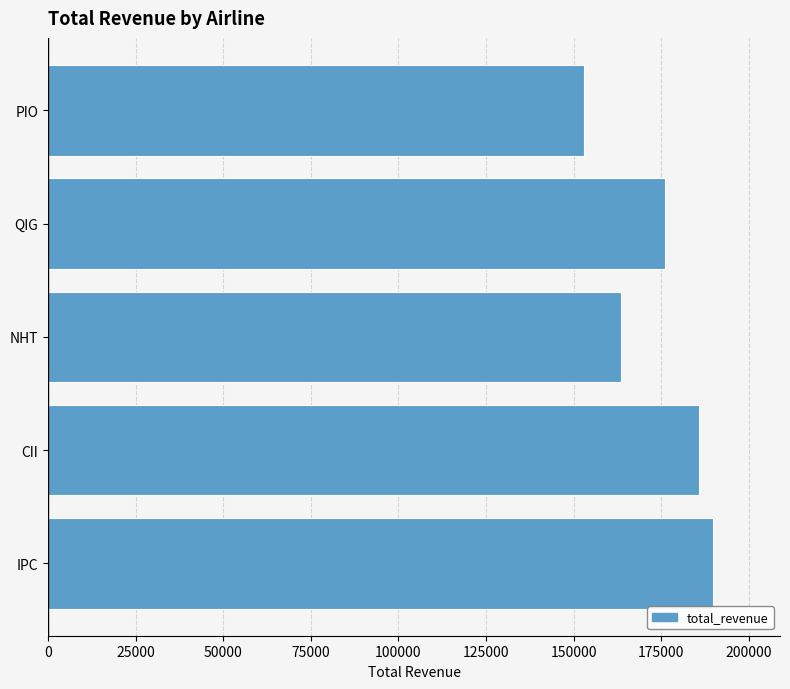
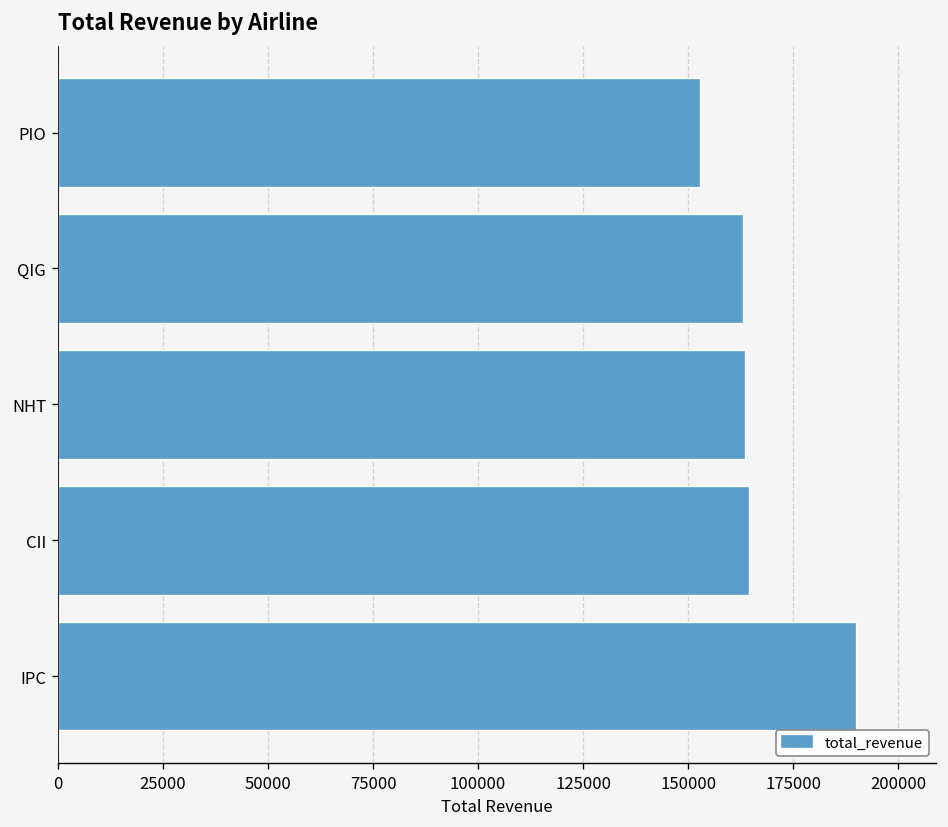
QIG: 176000 -> 163000
CII: 186000 -> 164000
